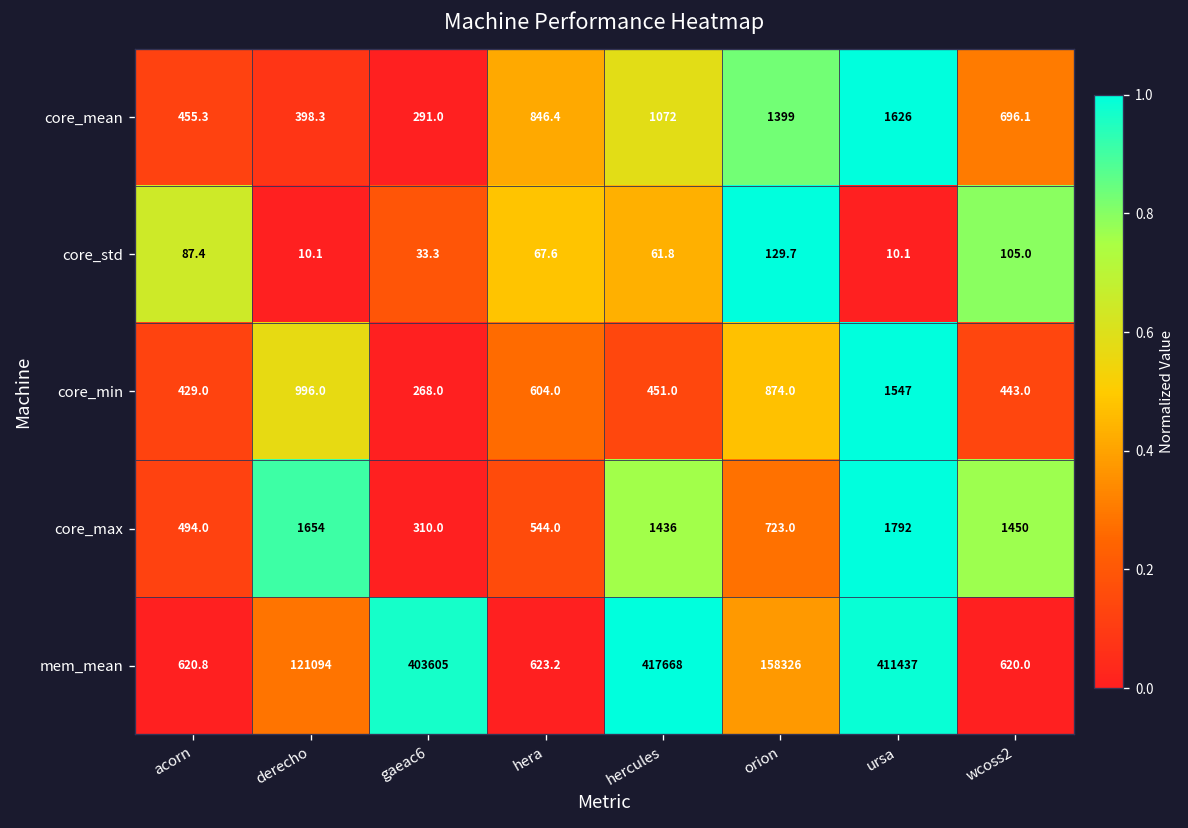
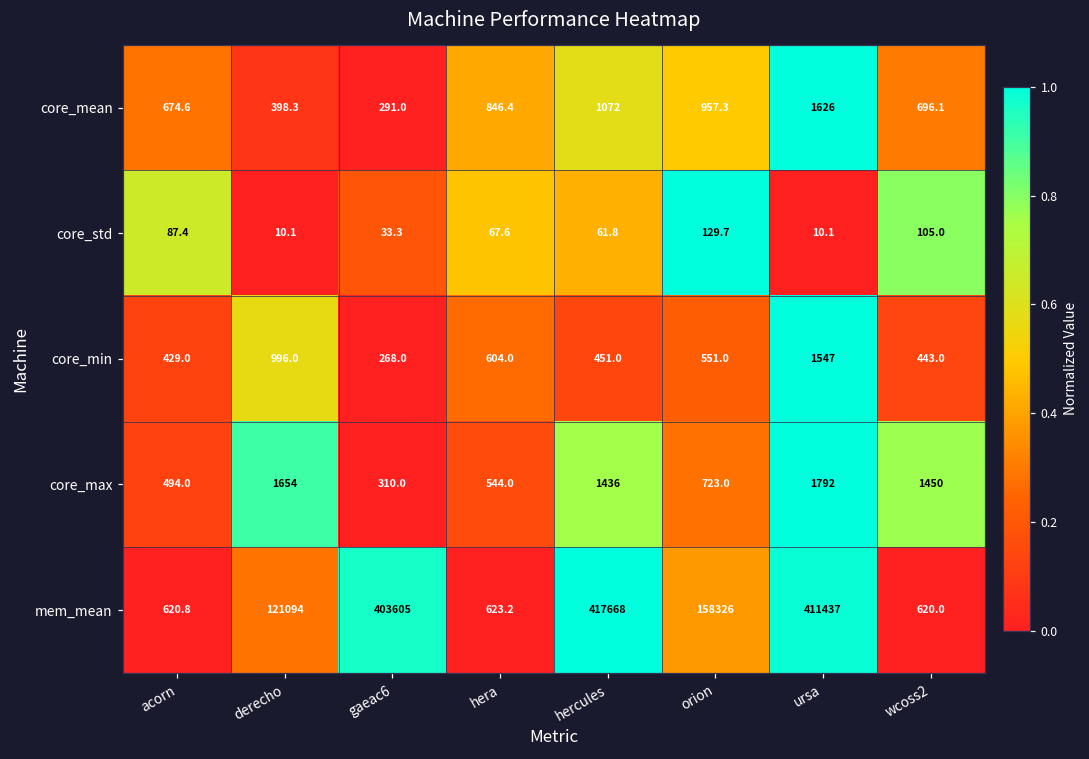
core_mean, acorn: 455.3 -> 674.6
core_mean, orion: 1399 -> 957.3
core_min, orion: 874.0 -> 551.0
